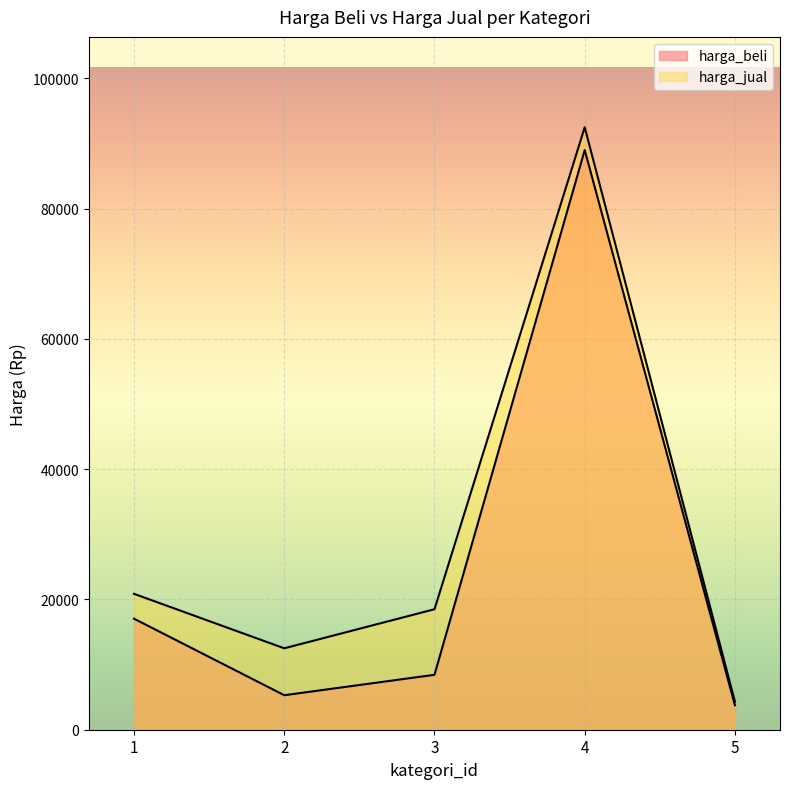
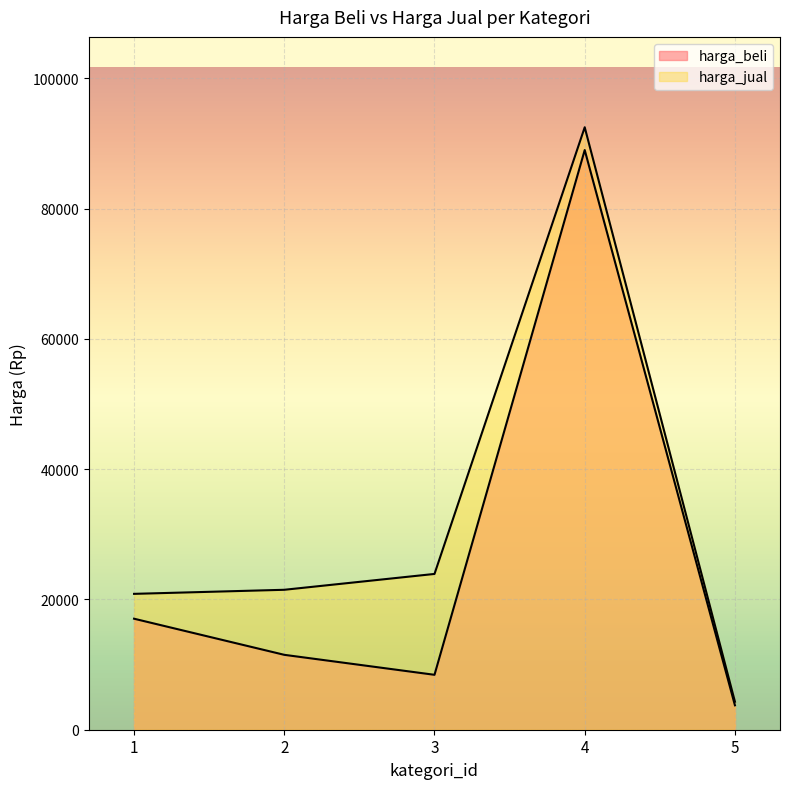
harga_beli, 2: 5000 -> 12000
harga_jual, 2: 13000 -> 21000
harga_jual, 3: 19000 -> 24000
